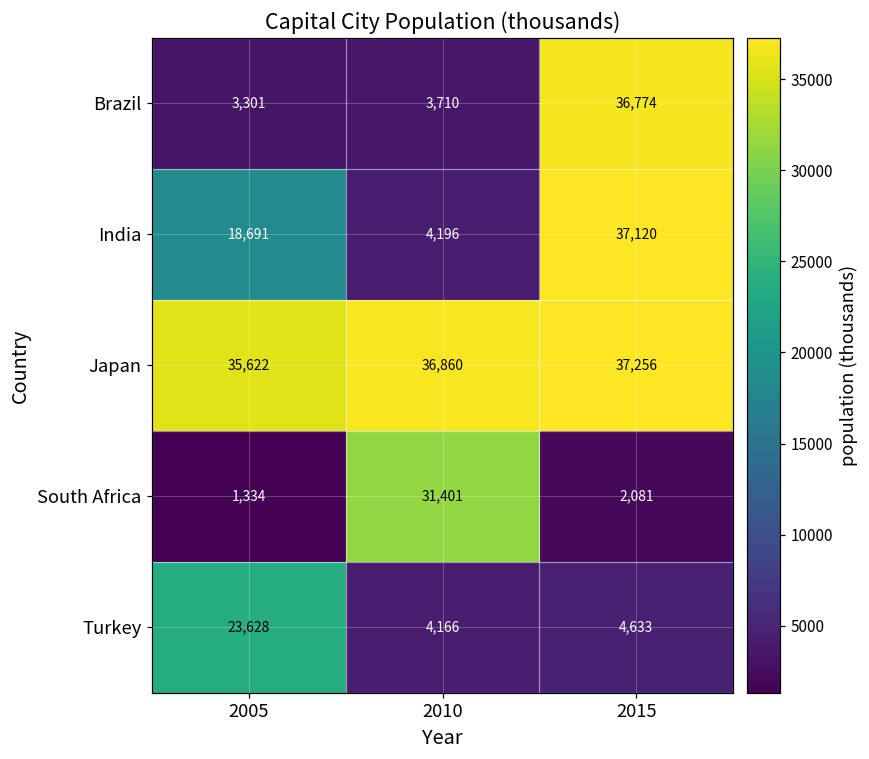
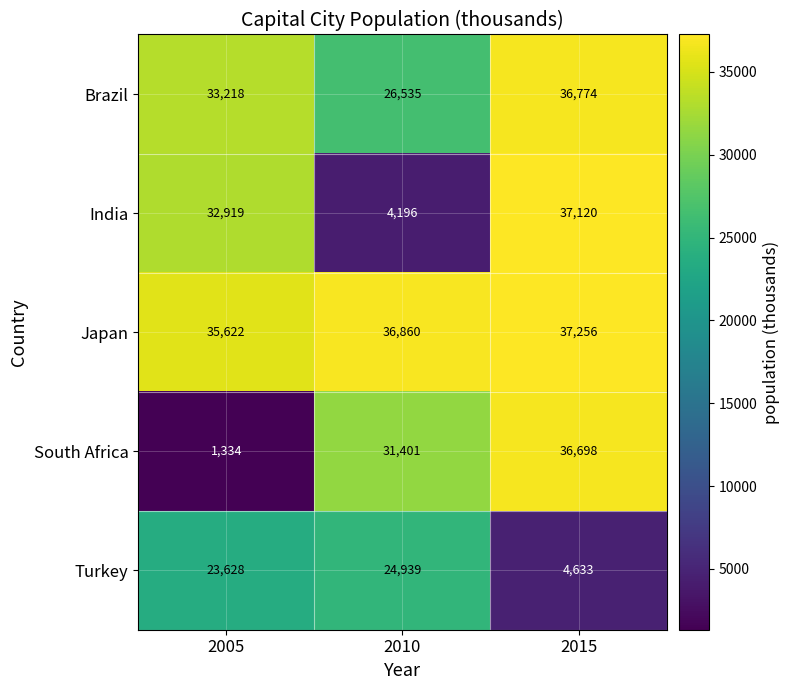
Brazil, 2005: 3,301 -> 33,218
Brazil, 2010: 3,710 -> 26,535
India, 2005: 18,691 -> 32,919
South Africa, 2015: 2,081 -> 36,698
Turkey, 2010: 4,166 -> 24,939
